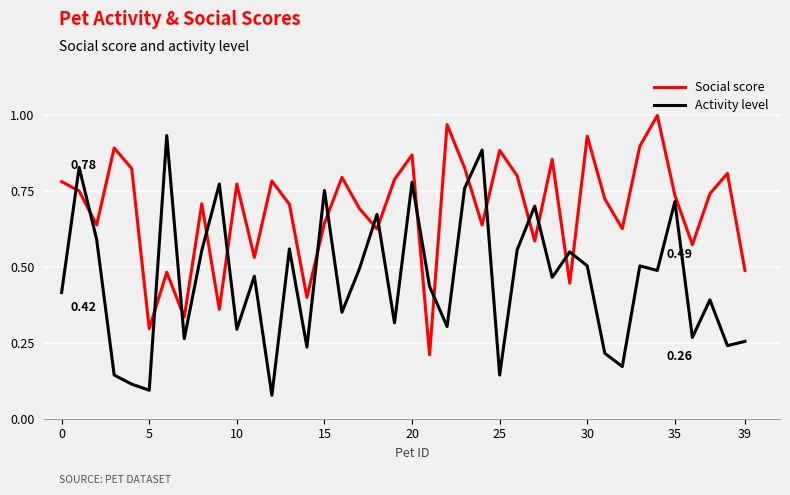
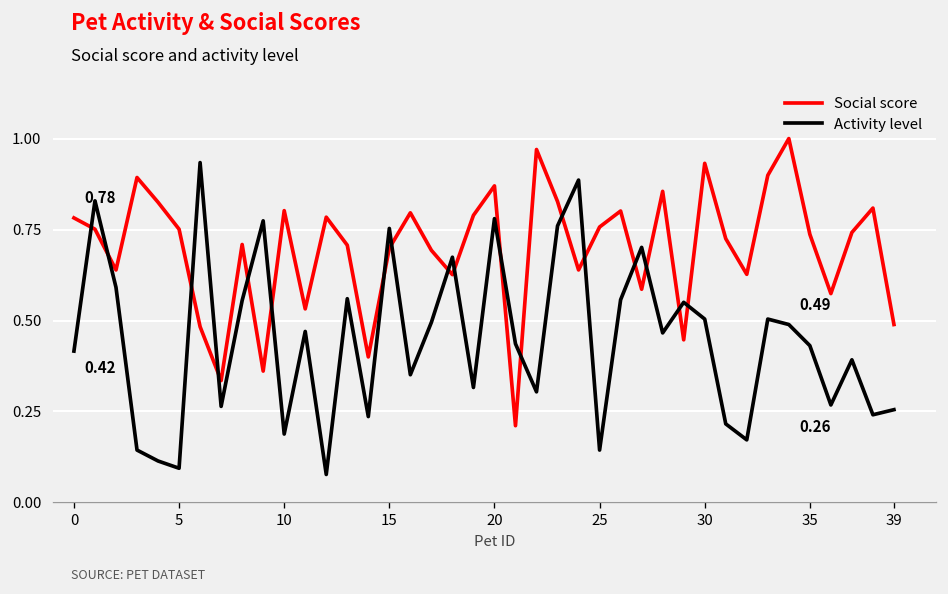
Social score, 5: 0.30 -> 0.75
Social score, 10: 0.77 -> 0.80
Activity level, 10: 0.30 -> 0.19
Social score, 15: 0.65 -> 0.70
Social score, 25: 0.89 -> 0.76
Activity level, 35: 0.72 -> 0.43
